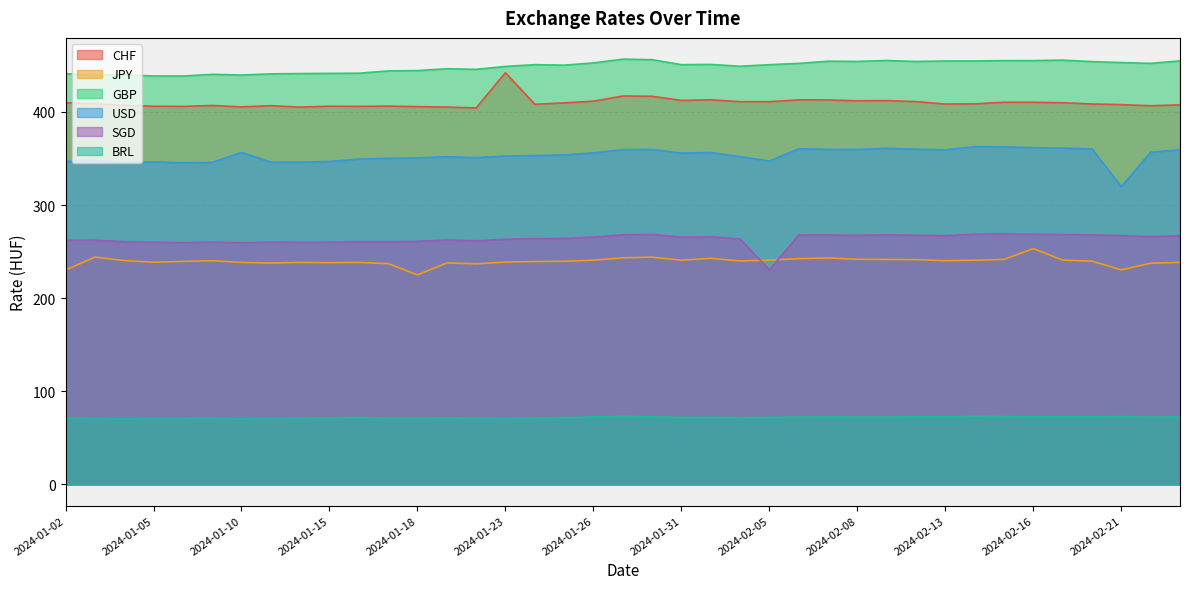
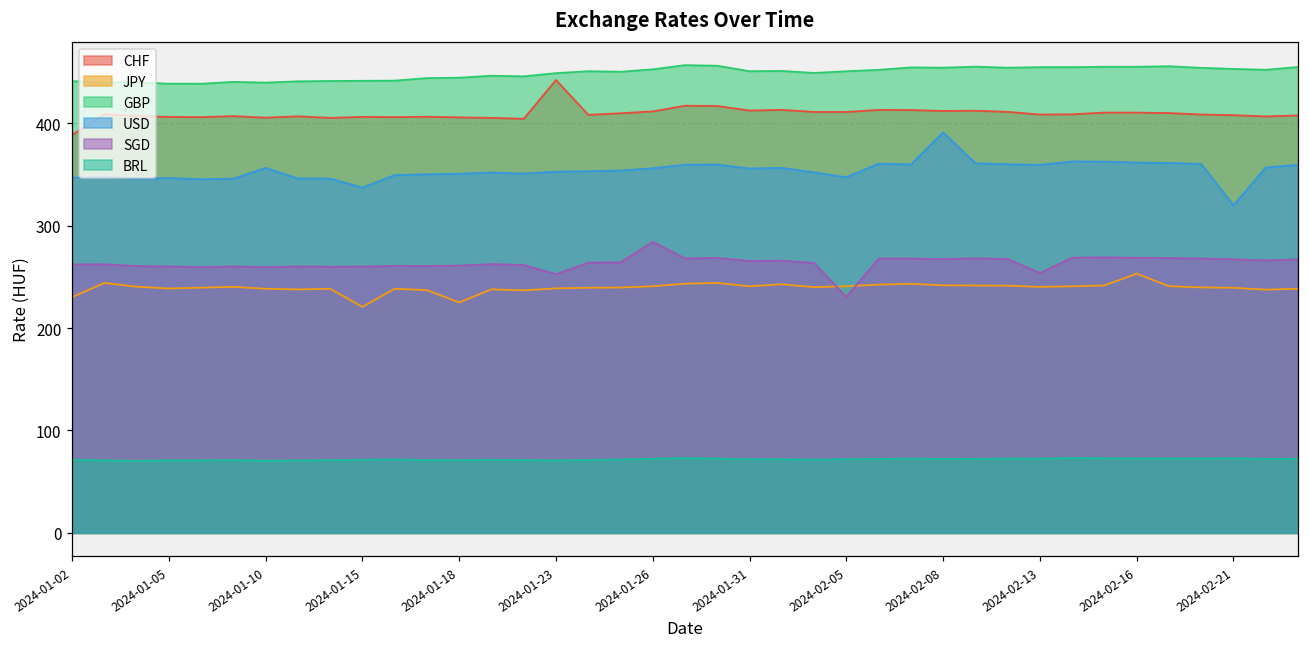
CHF, 2024-01-02: 410 -> 390
JPY, 2024-01-15: 240 -> 220
USD, 2024-01-15: 350 -> 340
SGD, 2024-01-23: 260 -> 250
SGD, 2024-01-26: 270 -> 280
USD, 2024-02-08: 360 -> 390
SGD, 2024-02-13: 270 -> 250
JPY, 2024-02-21: 230 -> 240
